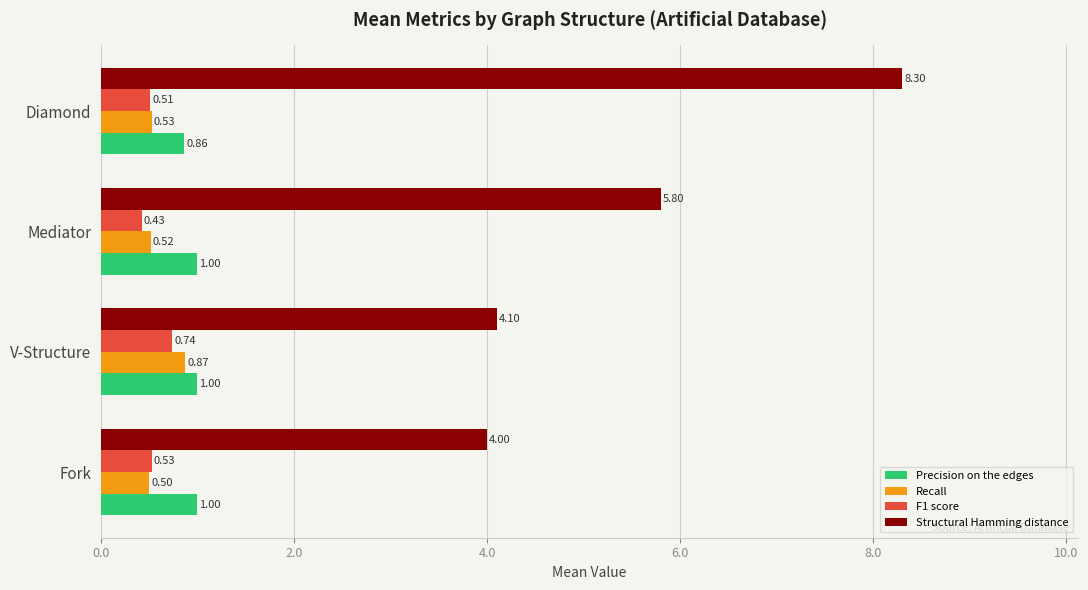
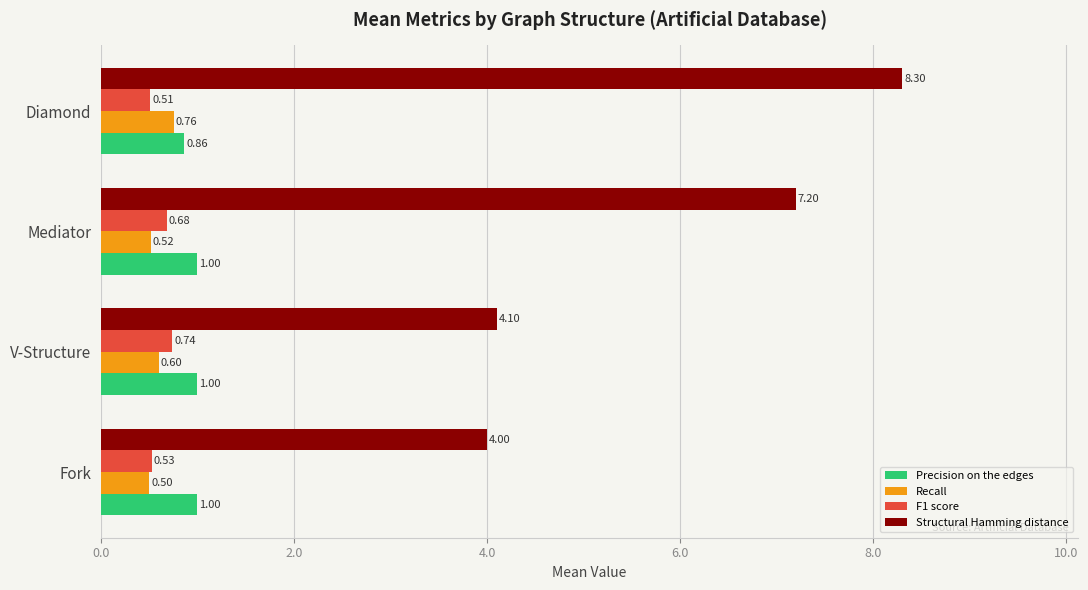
Recall, Diamond: 0.53 -> 0.76
Structural Hamming distance, Mediator: 5.80 -> 7.20
F1 score, Mediator: 0.43 -> 0.68
Recall, V-Structure: 0.87 -> 0.60
